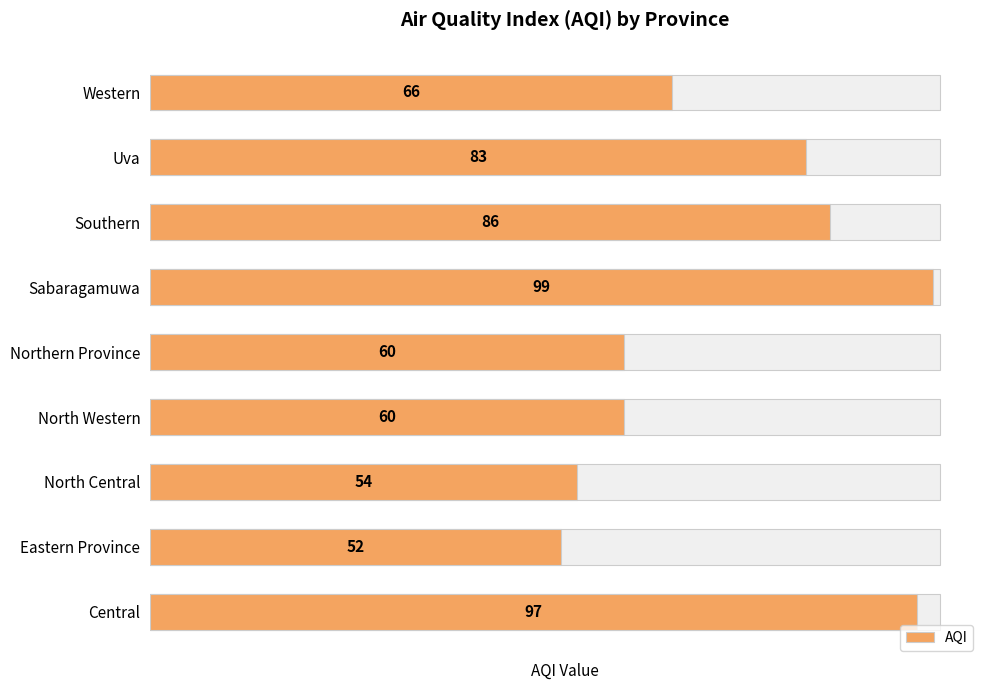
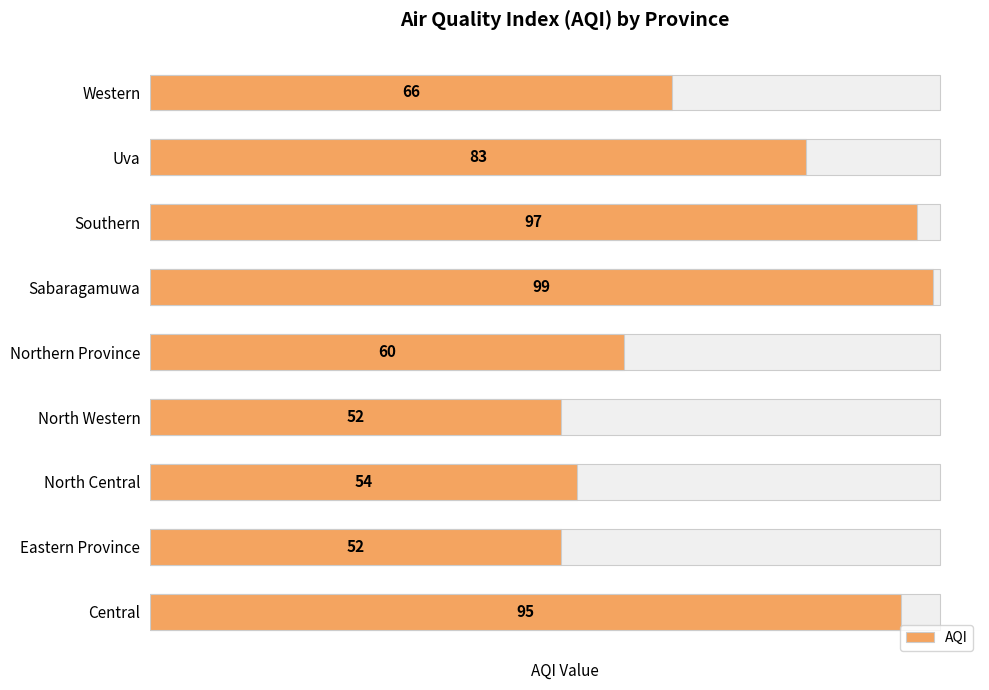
AQI, Southern: 86 -> 97
AQI, North Western: 60 -> 52
AQI, Central: 97 -> 95
